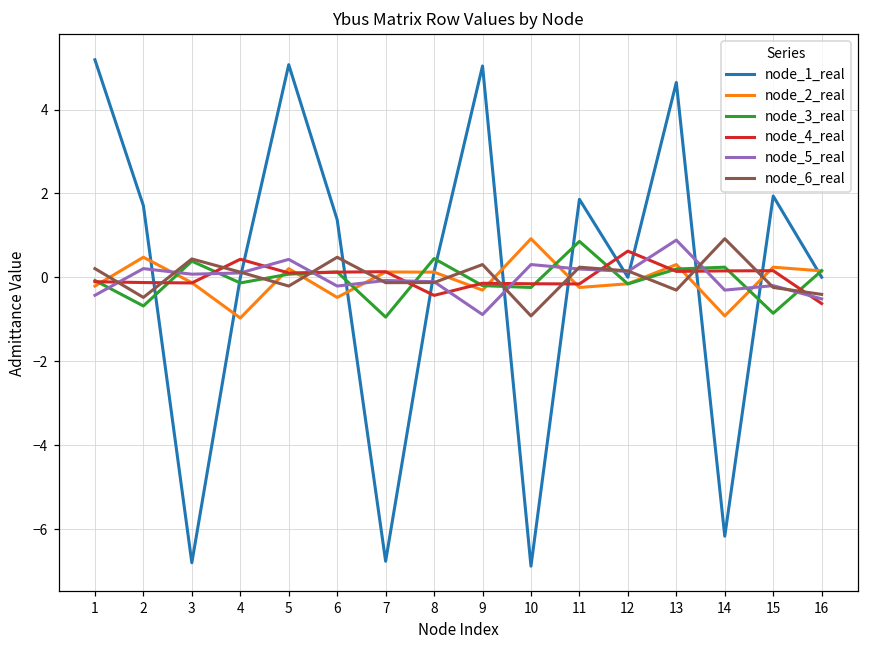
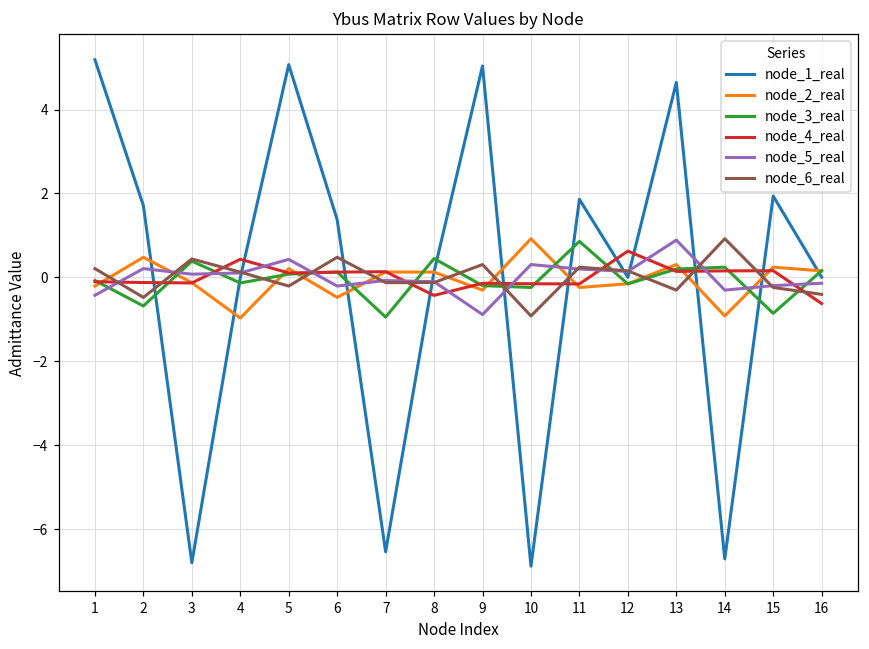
node_1_real, 7: -6.8 -> -6.5
node_1_real, 14: -6.2 -> -6.7
node_5_real, 16: -0.5 -> -0.1
